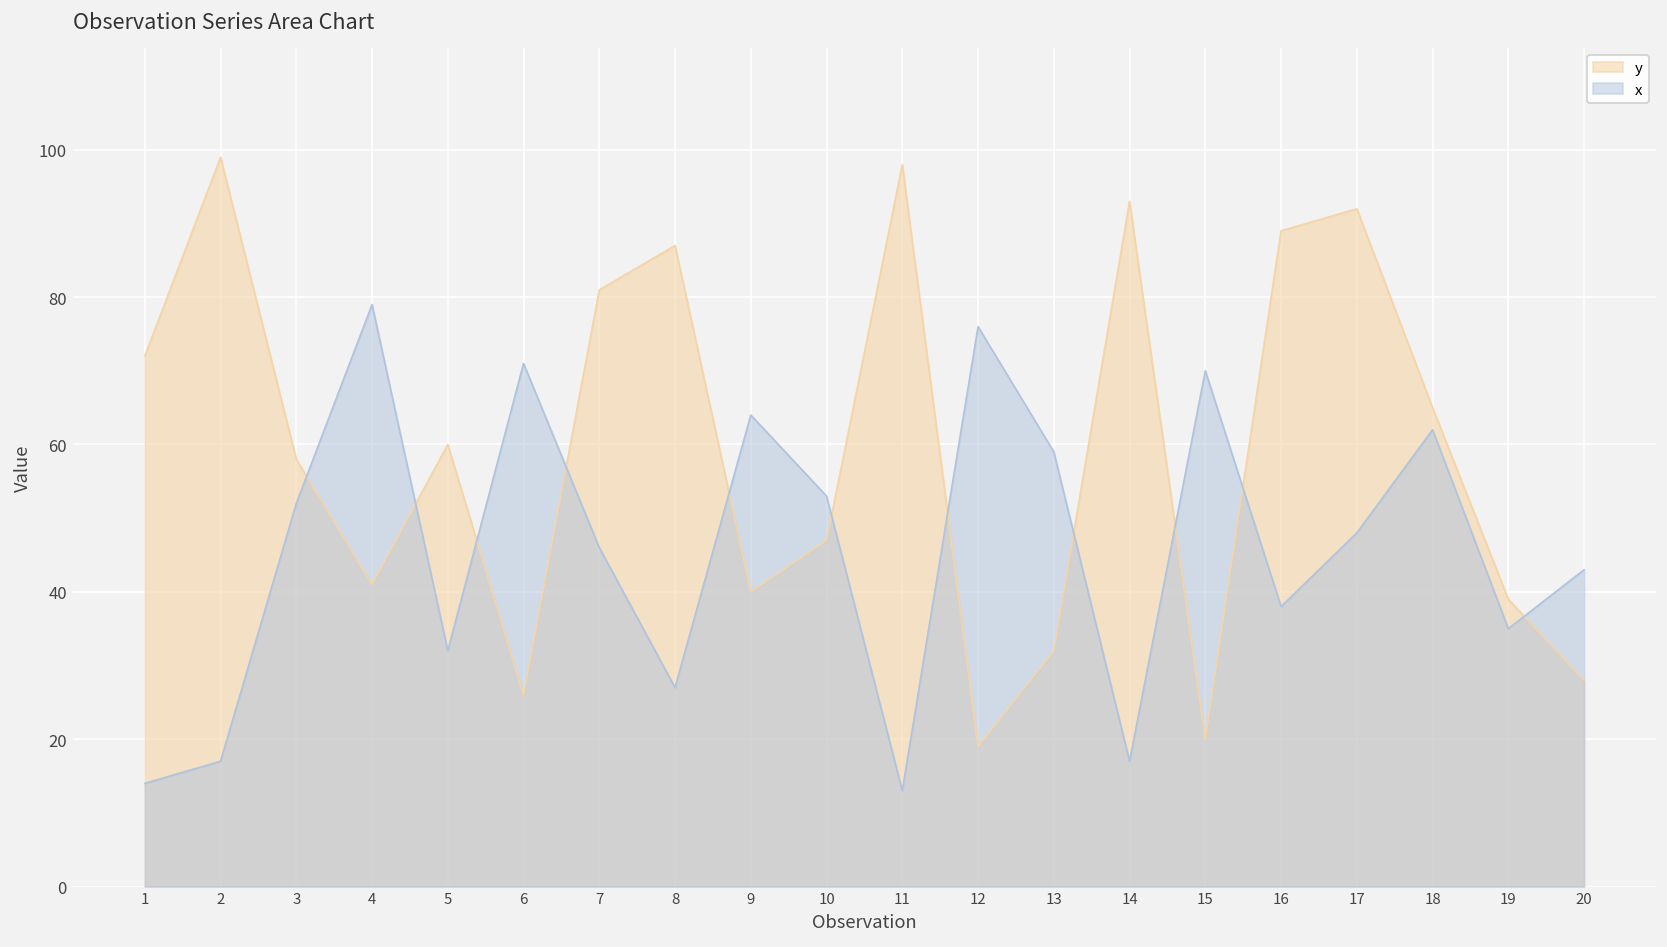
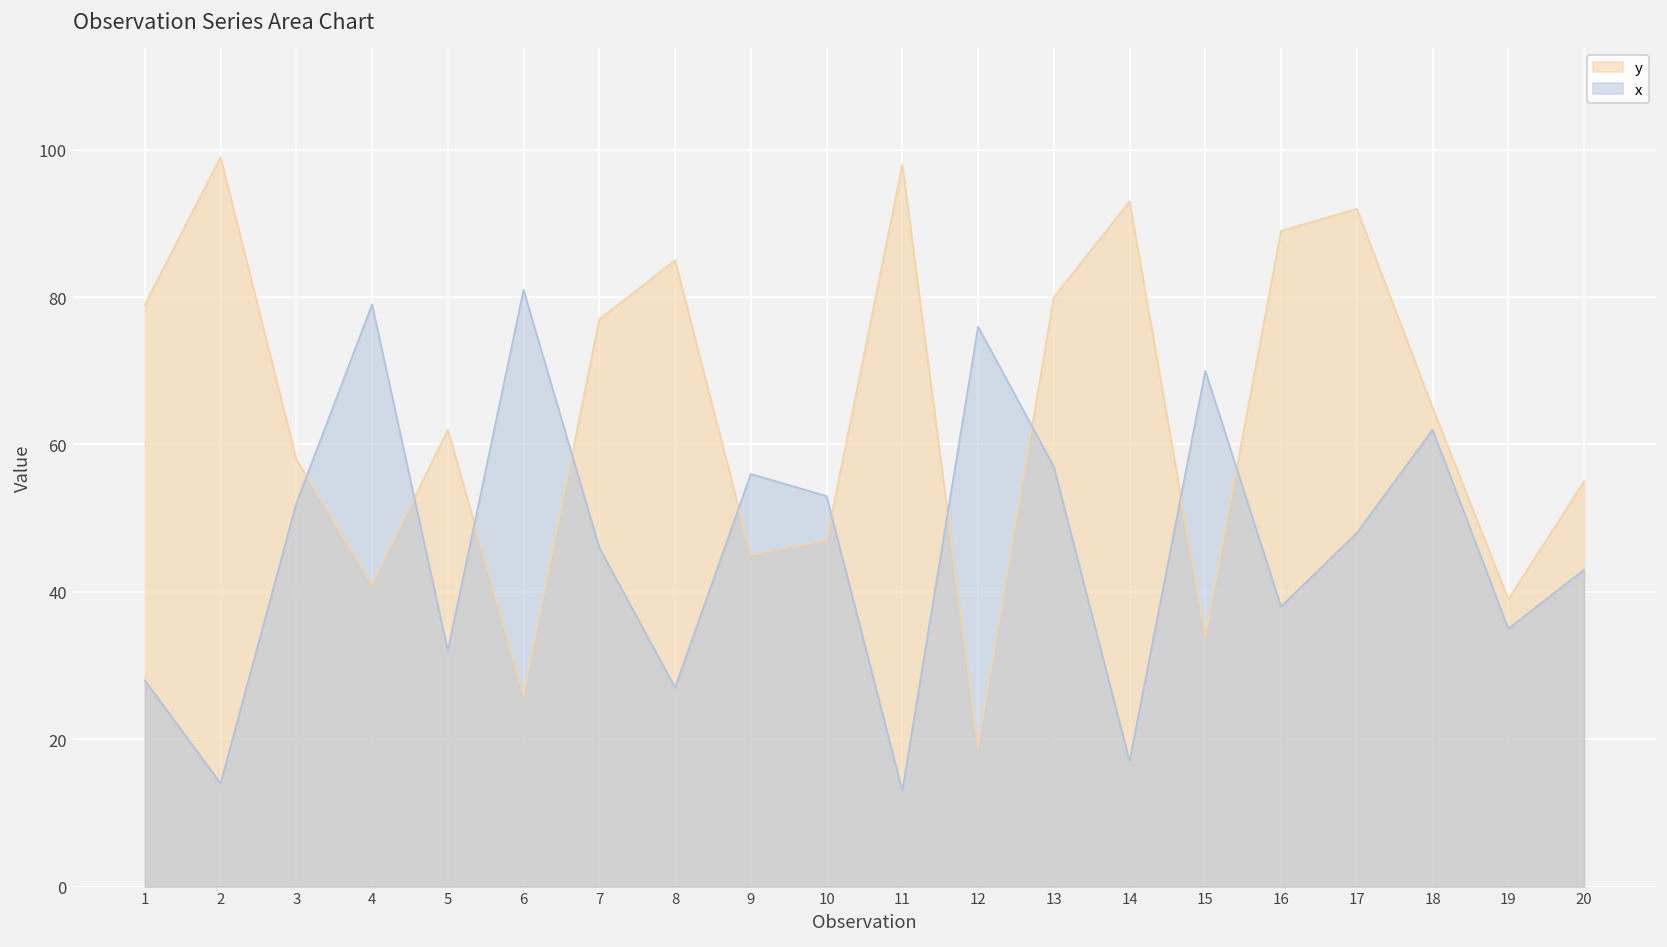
y, 1: 72 -> 79
x, 1: 14 -> 28
x, 2: 17 -> 14
y, 5: 60 -> 62
x, 6: 71 -> 81
y, 7: 81 -> 77
y, 8: 87 -> 85
y, 9: 40 -> 45
x, 9: 64 -> 56
y, 13: 32 -> 80
x, 13: 59 -> 57
y, 15: 20 -> 34
y, 20: 28 -> 55
